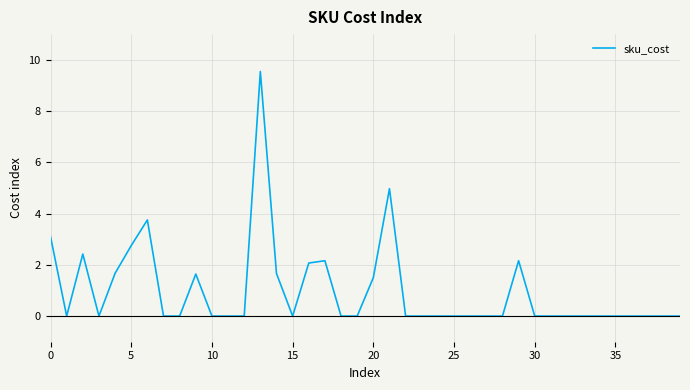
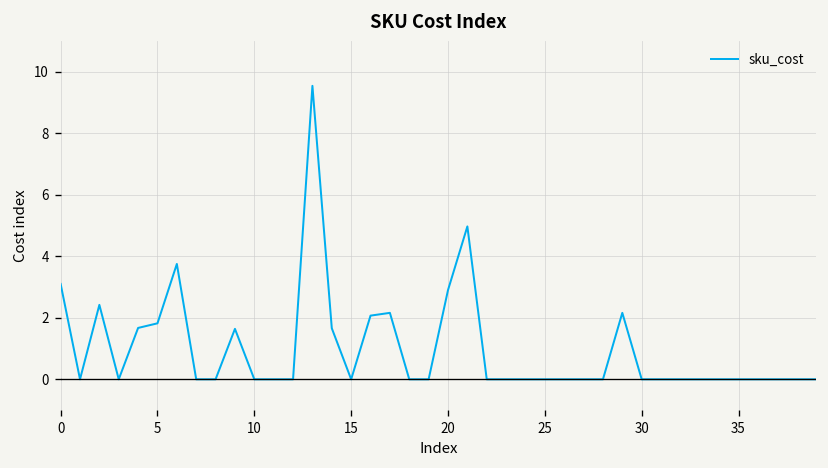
5: 2.8 -> 1.8
20: 1.5 -> 2.9
